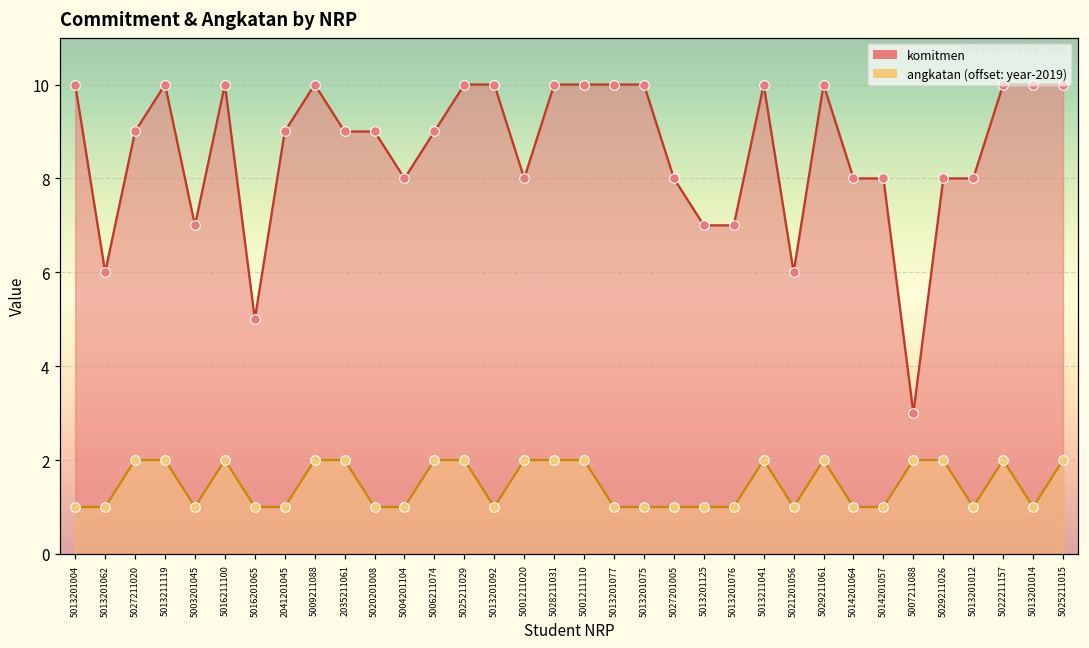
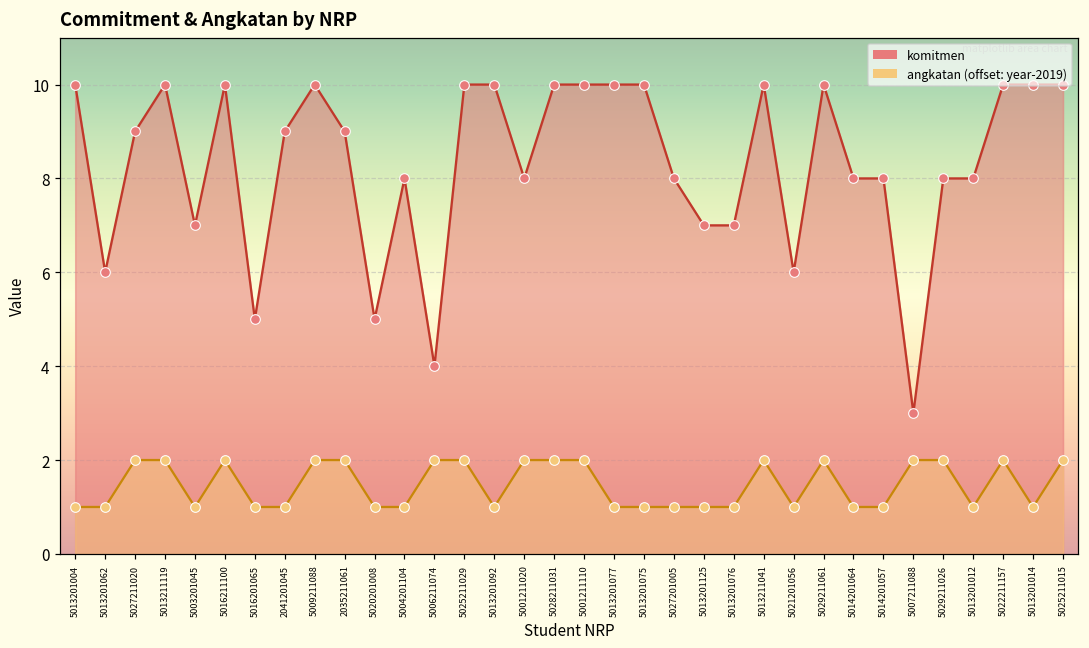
komitmen, 5020201008: 9 -> 5
komitmen, 5006211074: 9 -> 4
